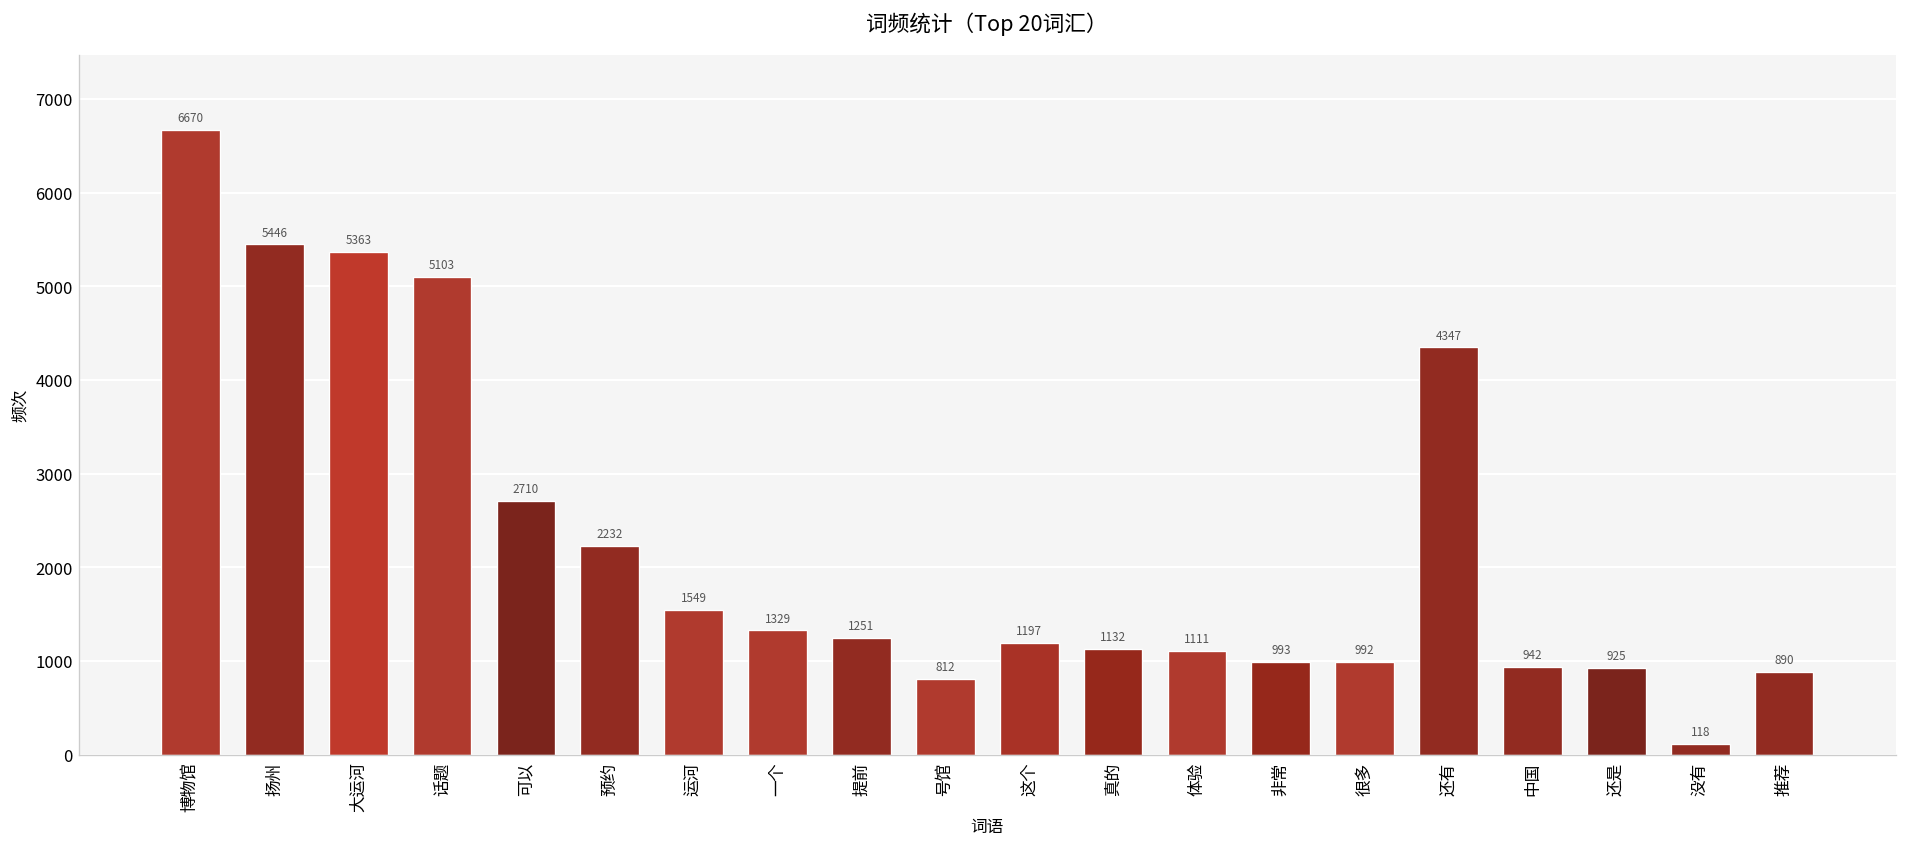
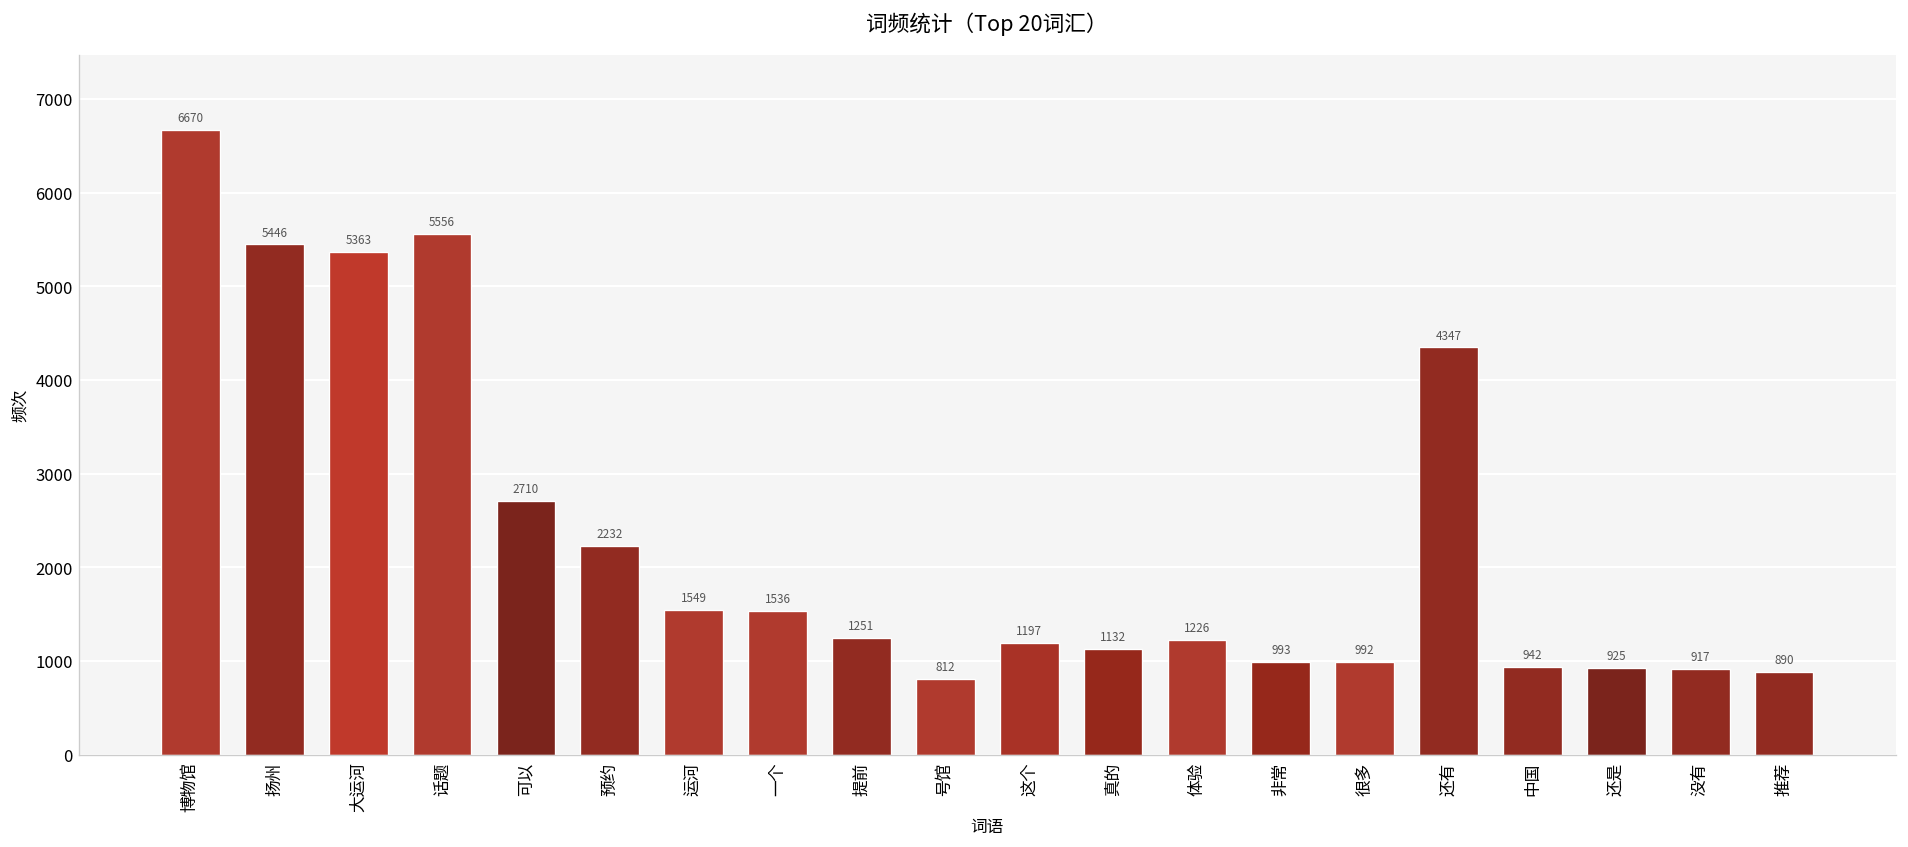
话题: 5103 -> 5556
一个: 1329 -> 1536
体验: 1111 -> 1226
没有: 118 -> 917
